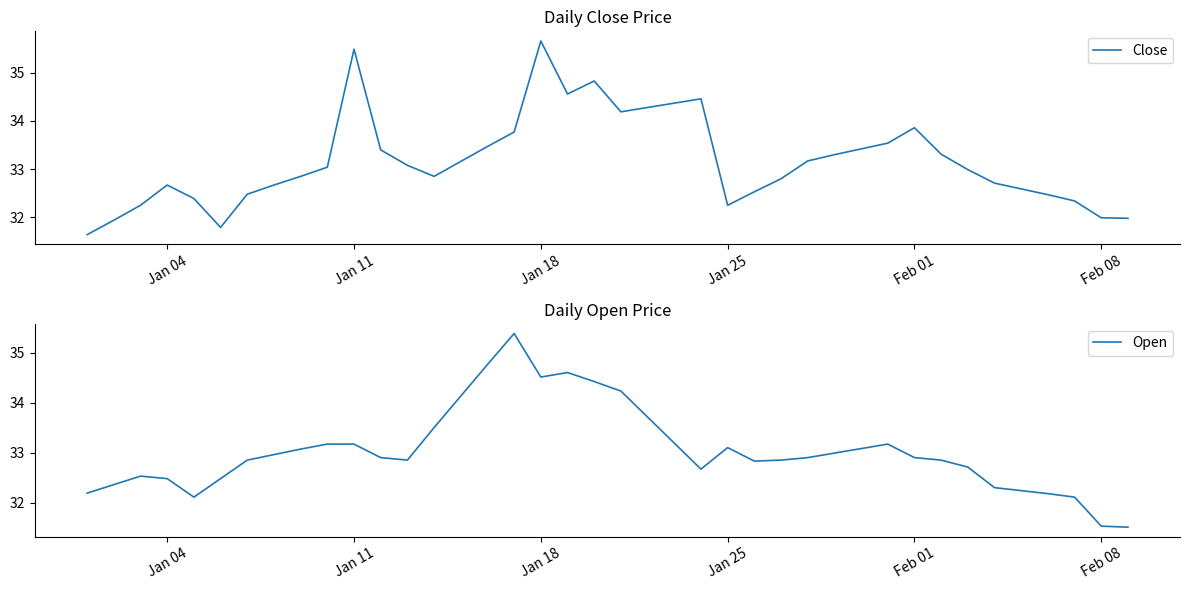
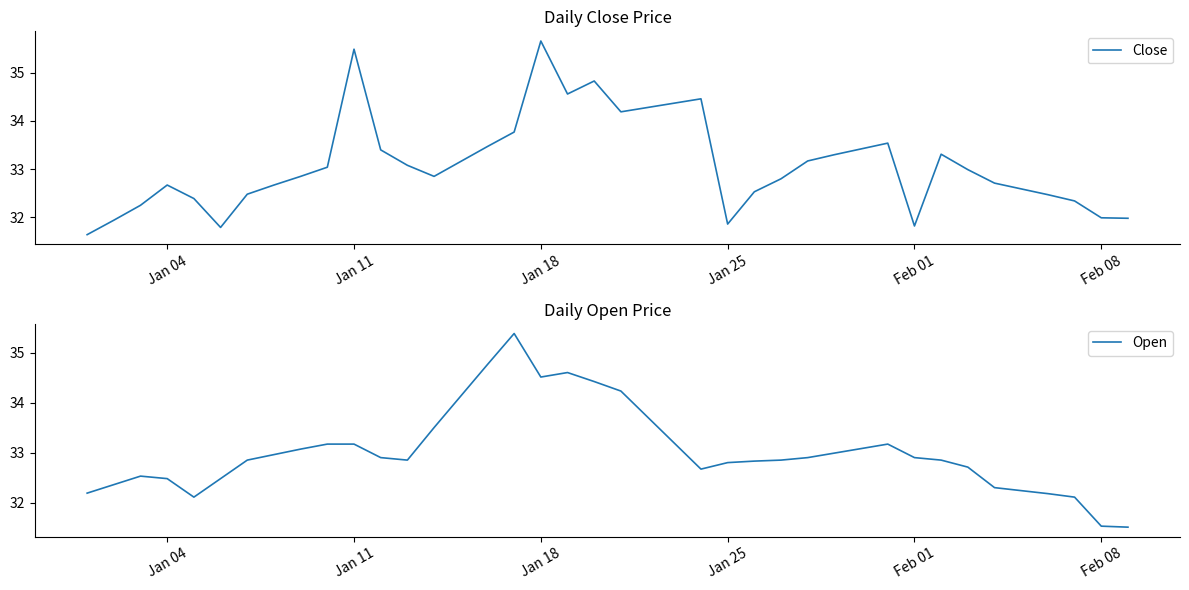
Daily Close Price, Jan 25: 32.3 -> 31.9
Daily Close Price, Feb 01: 33.9 -> 31.8
Daily Open Price, Jan 25: 33.1 -> 32.8
